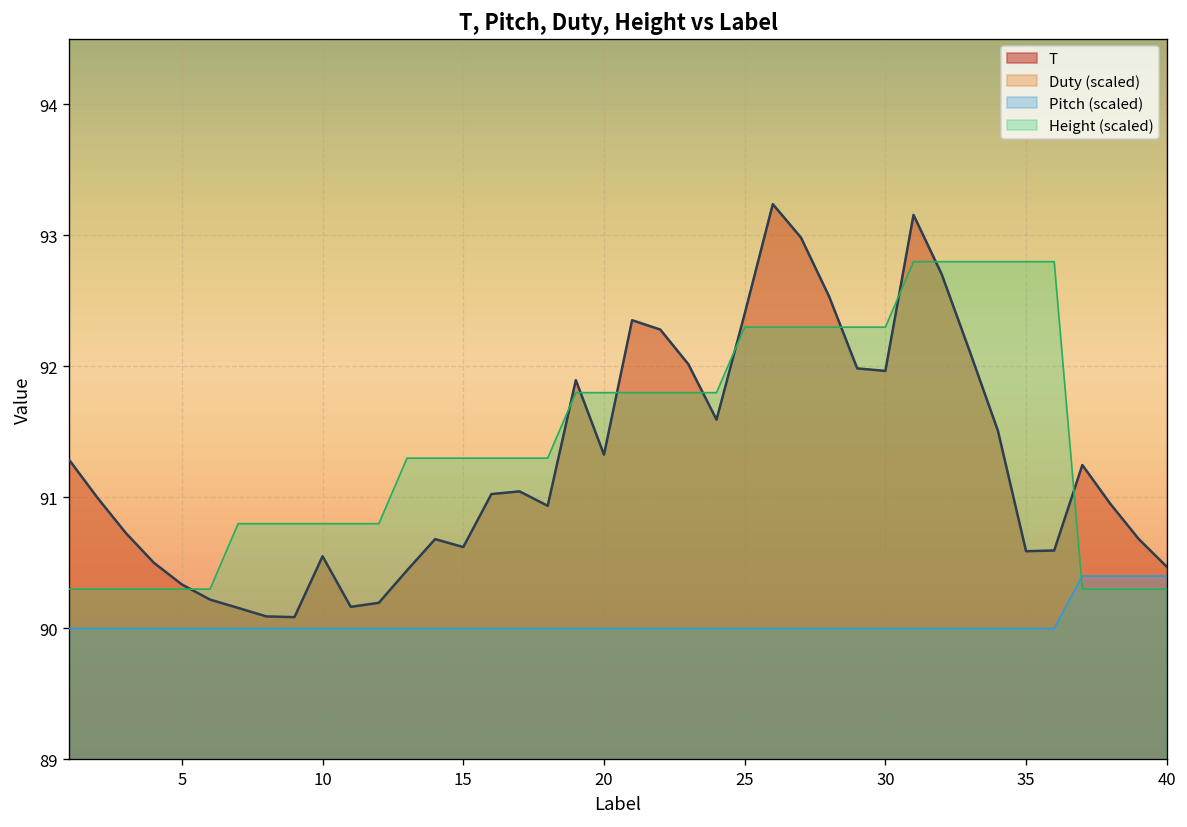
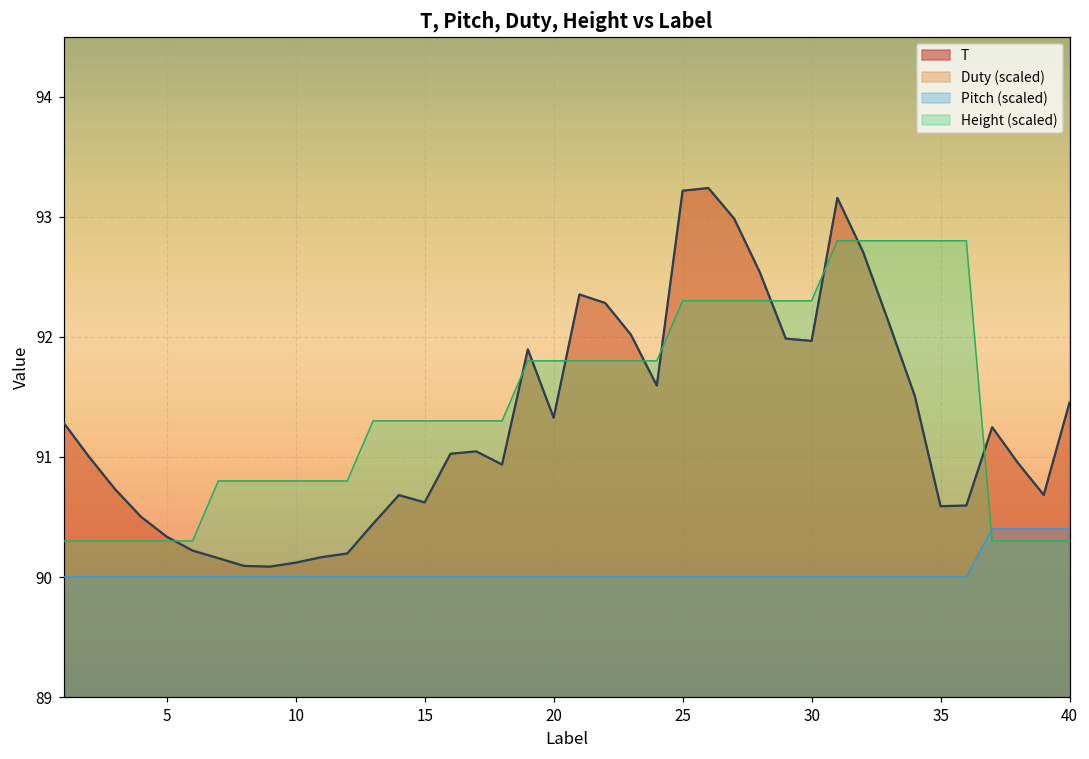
T, 10: 90.55 -> 90.12
T, 25: 92.40 -> 93.22
T, 40: 90.47 -> 91.45
